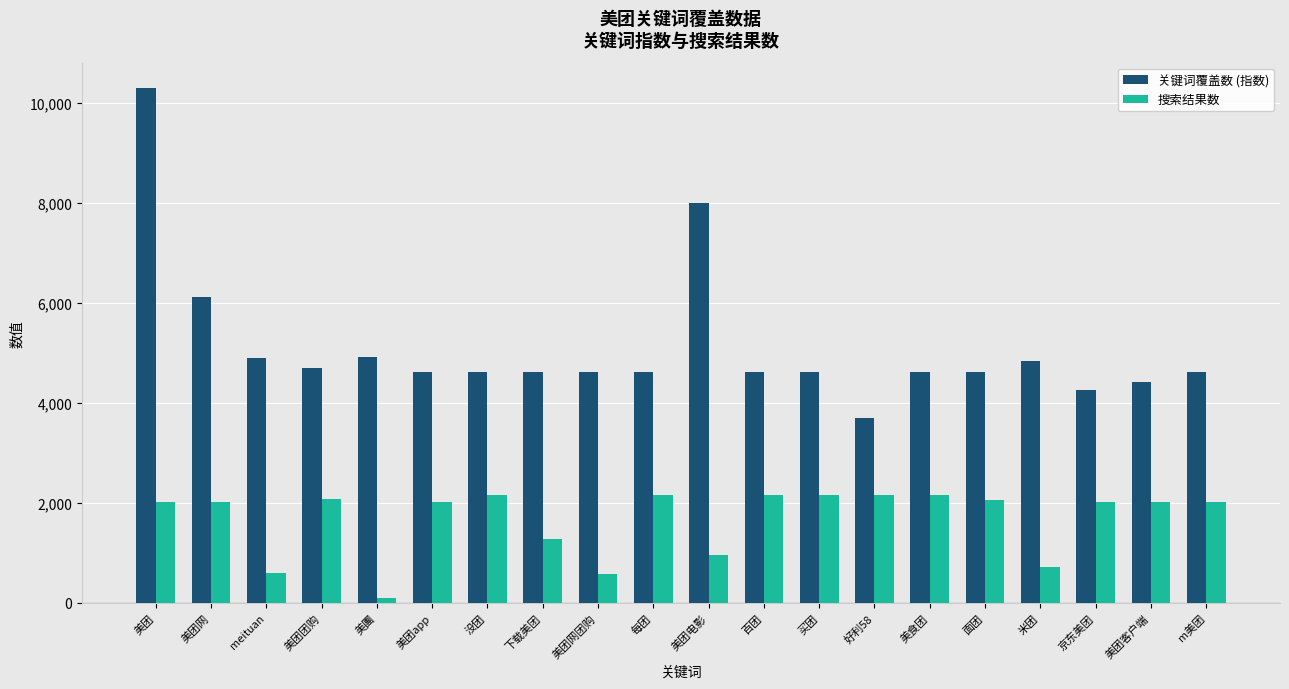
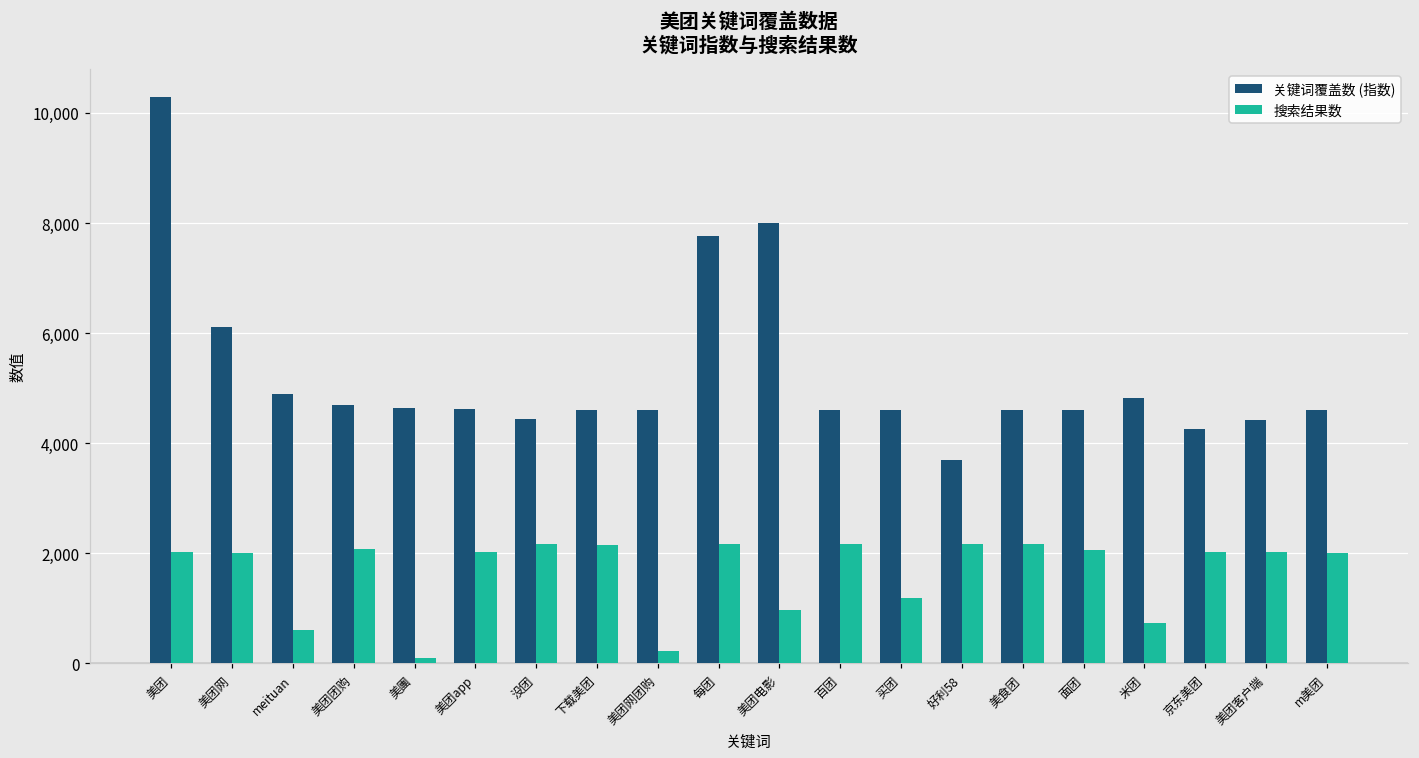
关键词覆盖数 (指数), 美團: 4,900 -> 4,600
关键词覆盖数 (指数), 没团: 4,600 -> 4,400
搜索结果数, 下载美团: 1,300 -> 2,200
搜索结果数, 美团网团购: 600 -> 200
关键词覆盖数 (指数), 每团: 4,600 -> 7,800
搜索结果数, 买团: 2,200 -> 1,200
